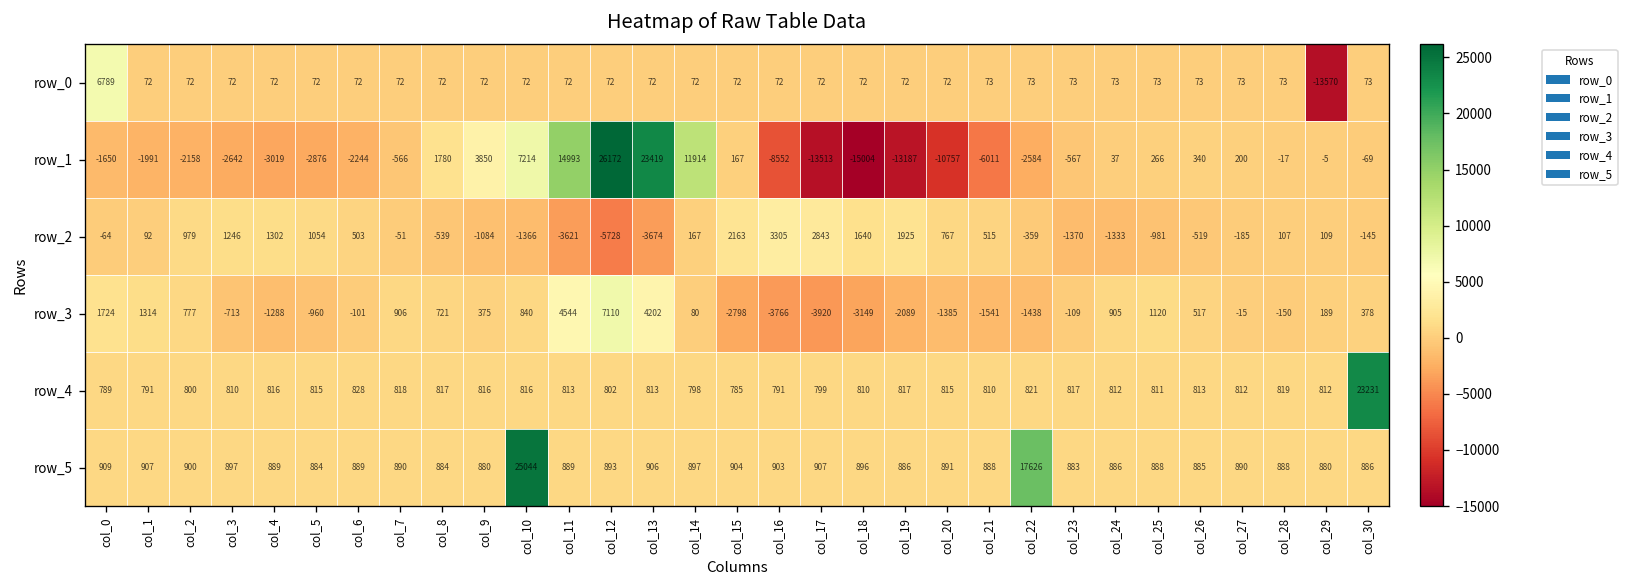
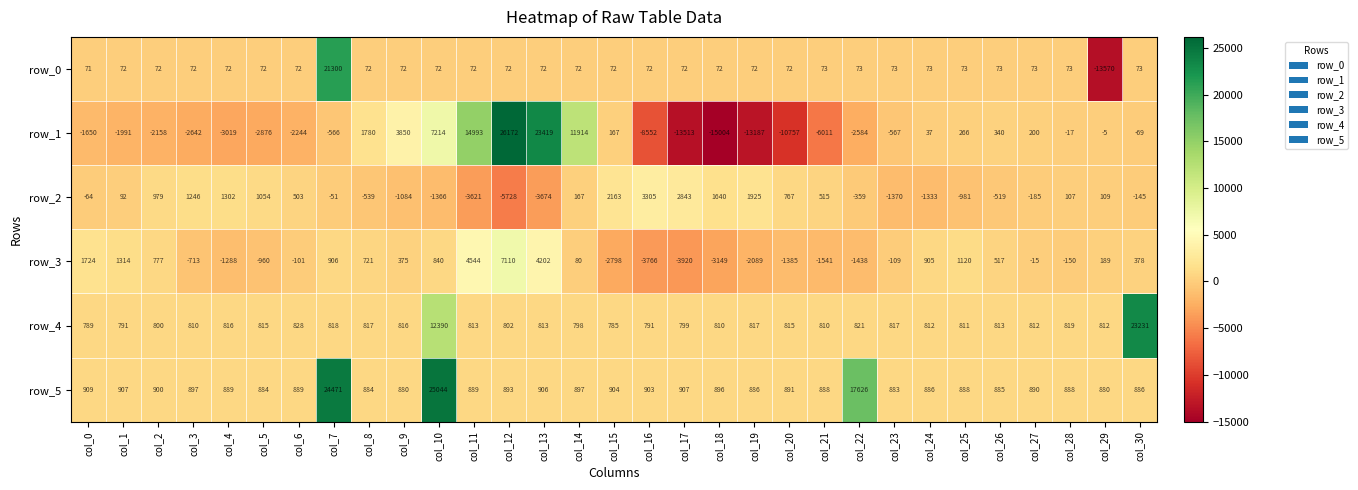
row_0, col_0: 6789 -> 71
row_0, col_7: 72 -> 21300
row_4, col_10: 816 -> 12390
row_5, col_7: 890 -> 24471
